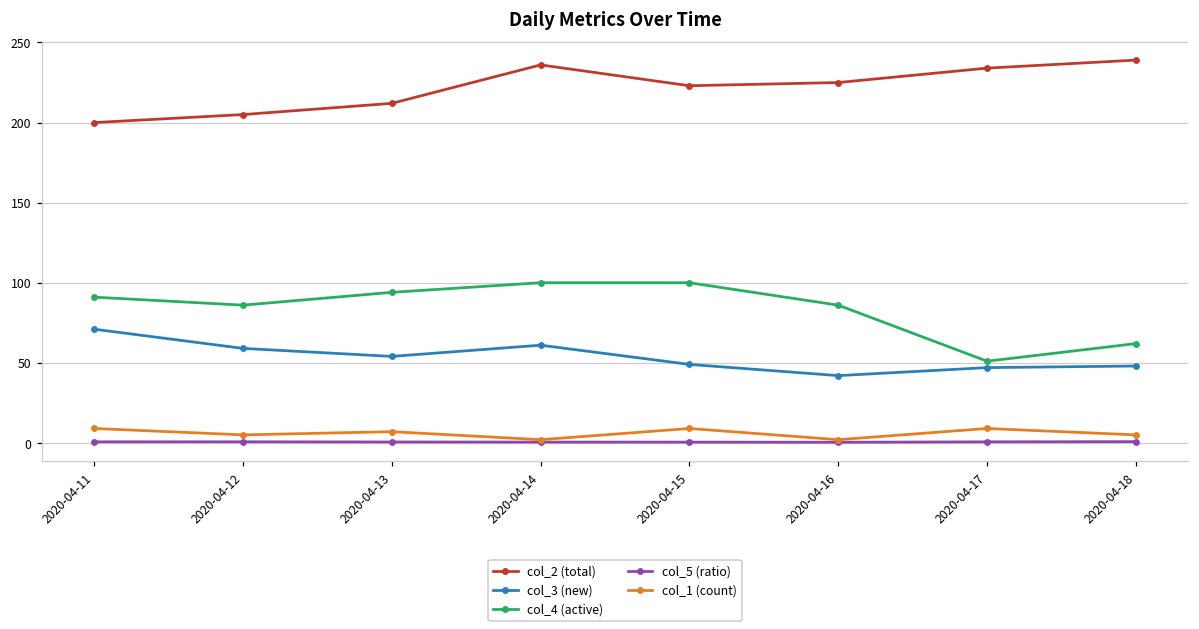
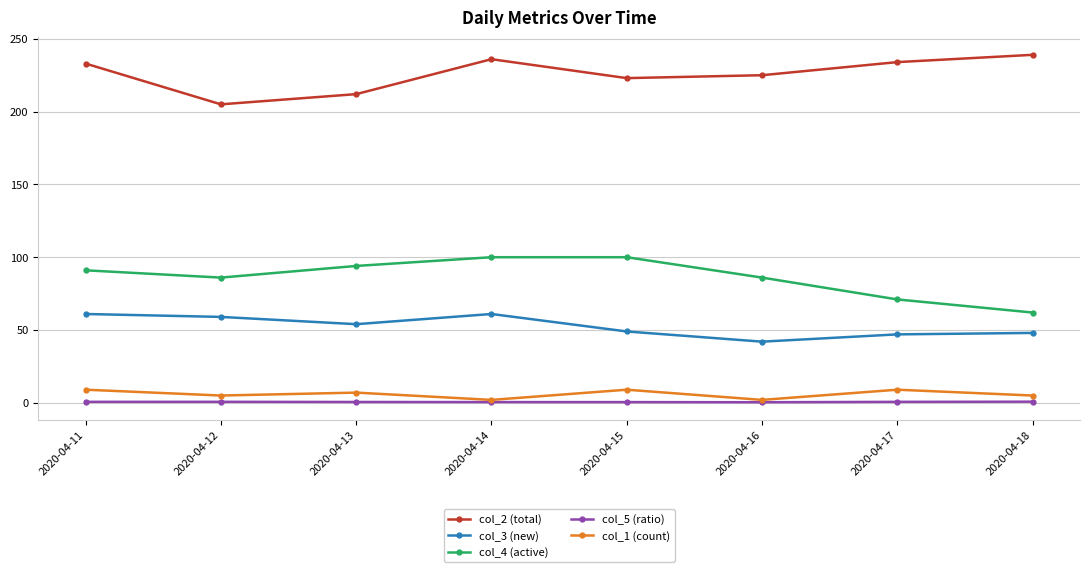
col_2 (total), 2020-04-11: 200 -> 233
col_3 (new), 2020-04-11: 71 -> 61
col_4 (active), 2020-04-17: 51 -> 71
